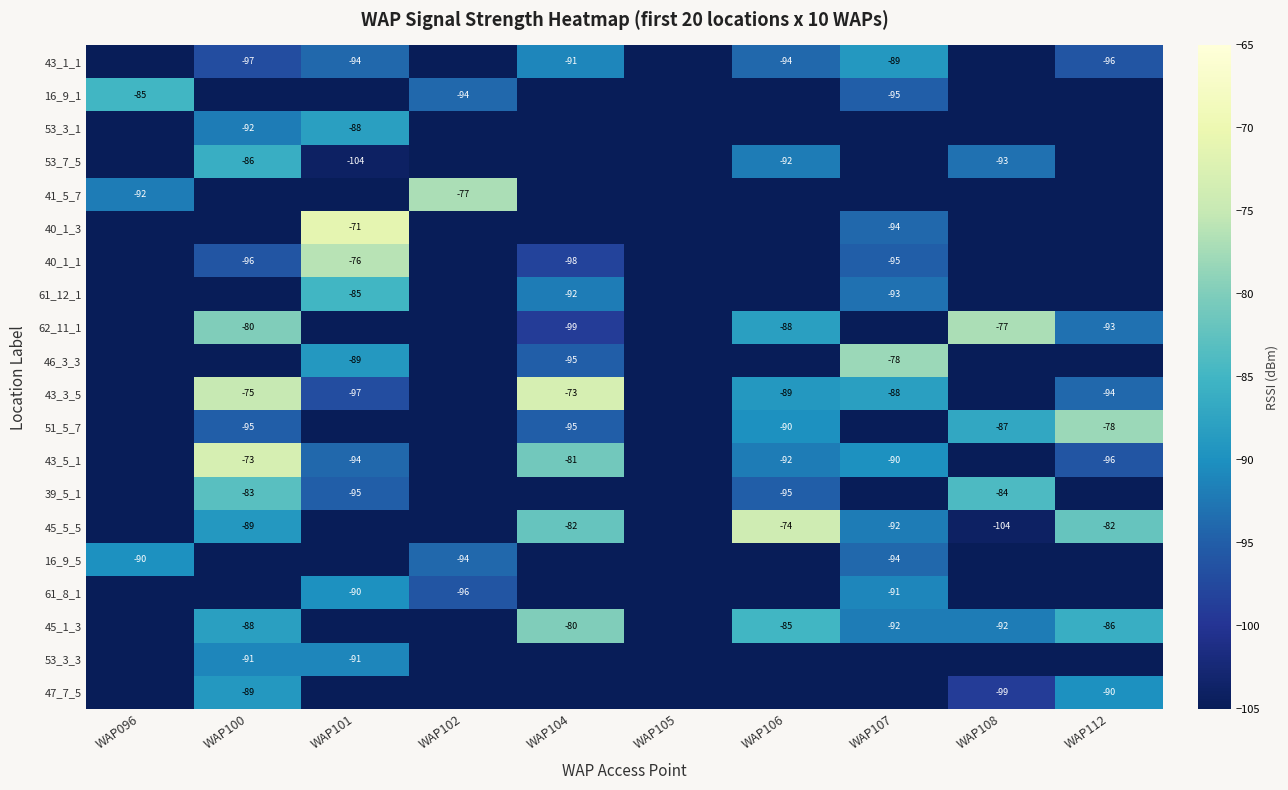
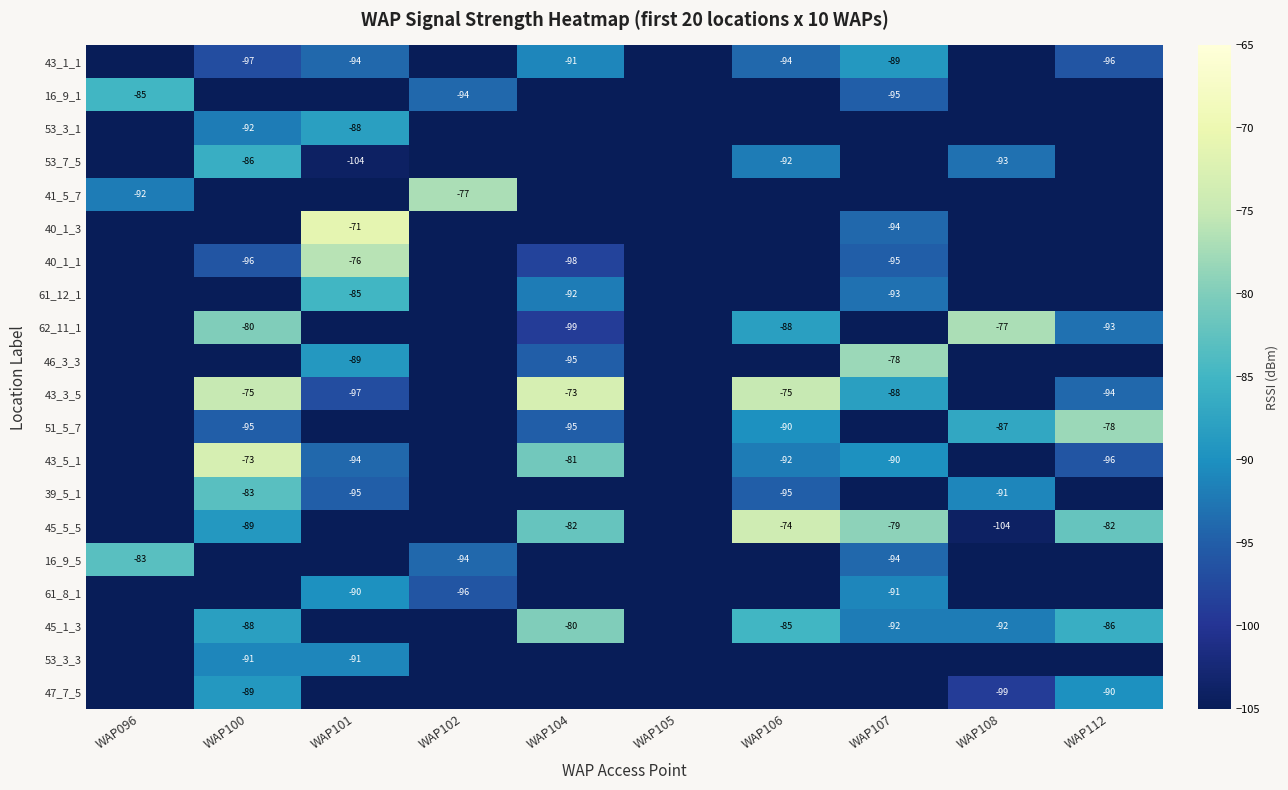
43_3_5, WAP106: -89 -> -75
39_5_1, WAP108: -84 -> -91
45_5_5, WAP107: -92 -> -79
16_9_5, WAP096: -90 -> -83
